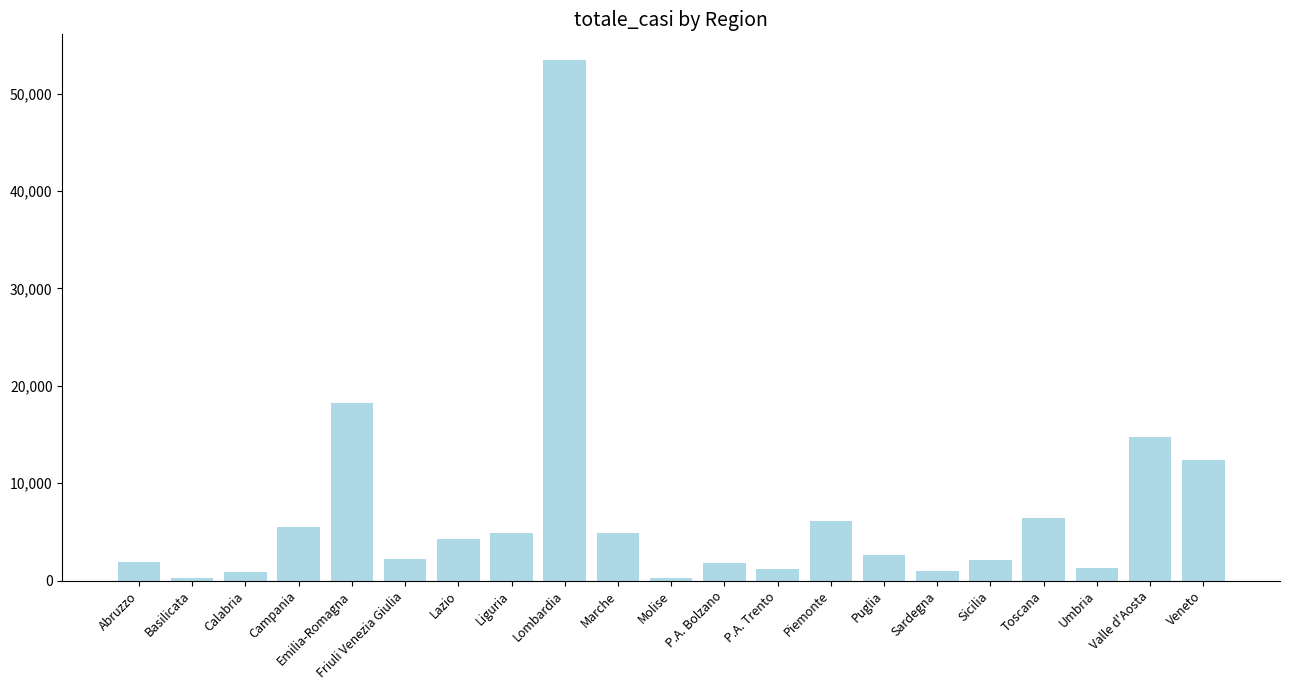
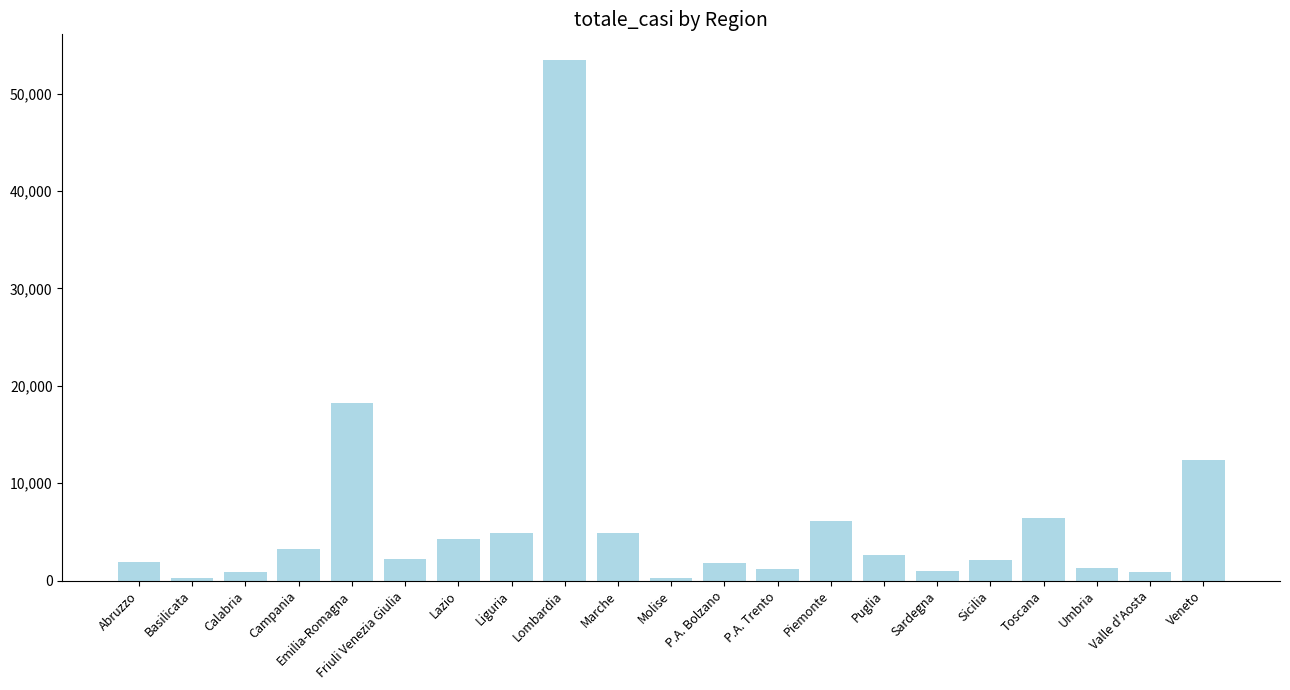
Campania: 5,000 -> 3,000
Valle d'Aosta: 15,000 -> 1,000
